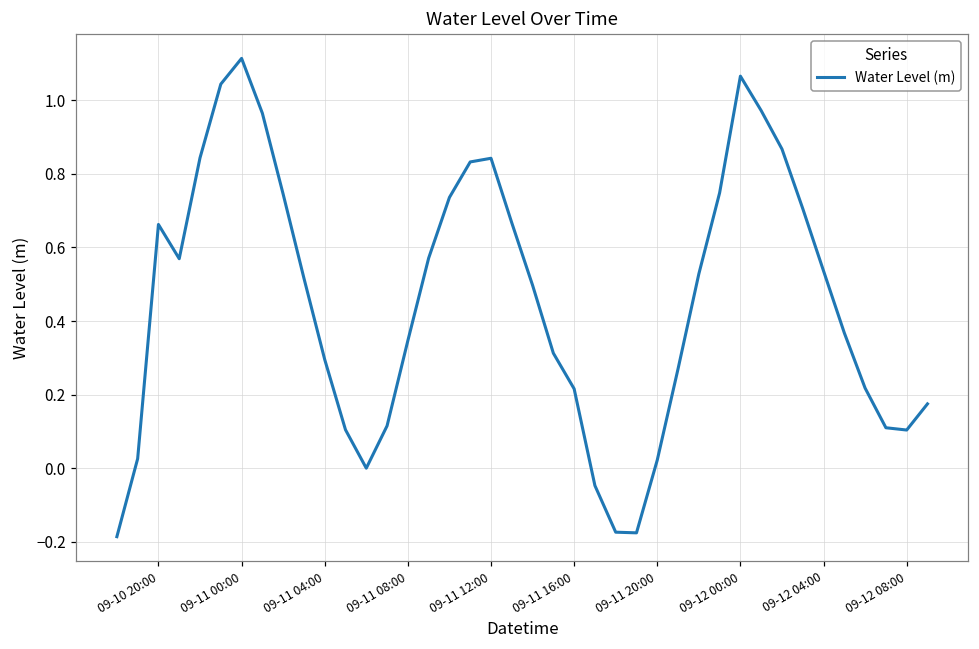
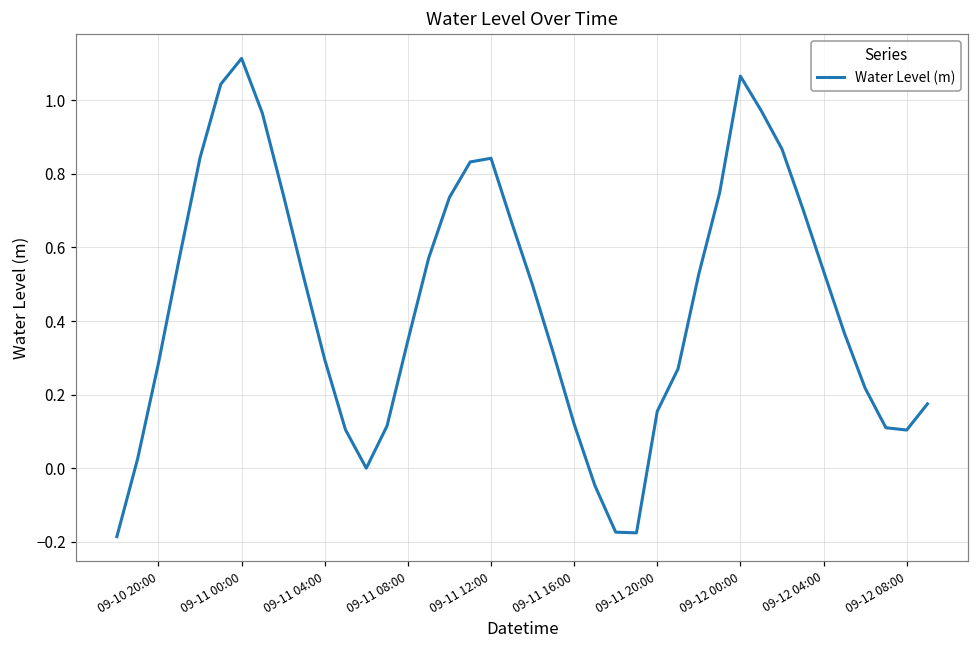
09-10 20:00: 0.66 -> 0.28
09-11 16:00: 0.22 -> 0.12
09-11 20:00: 0.02 -> 0.15
